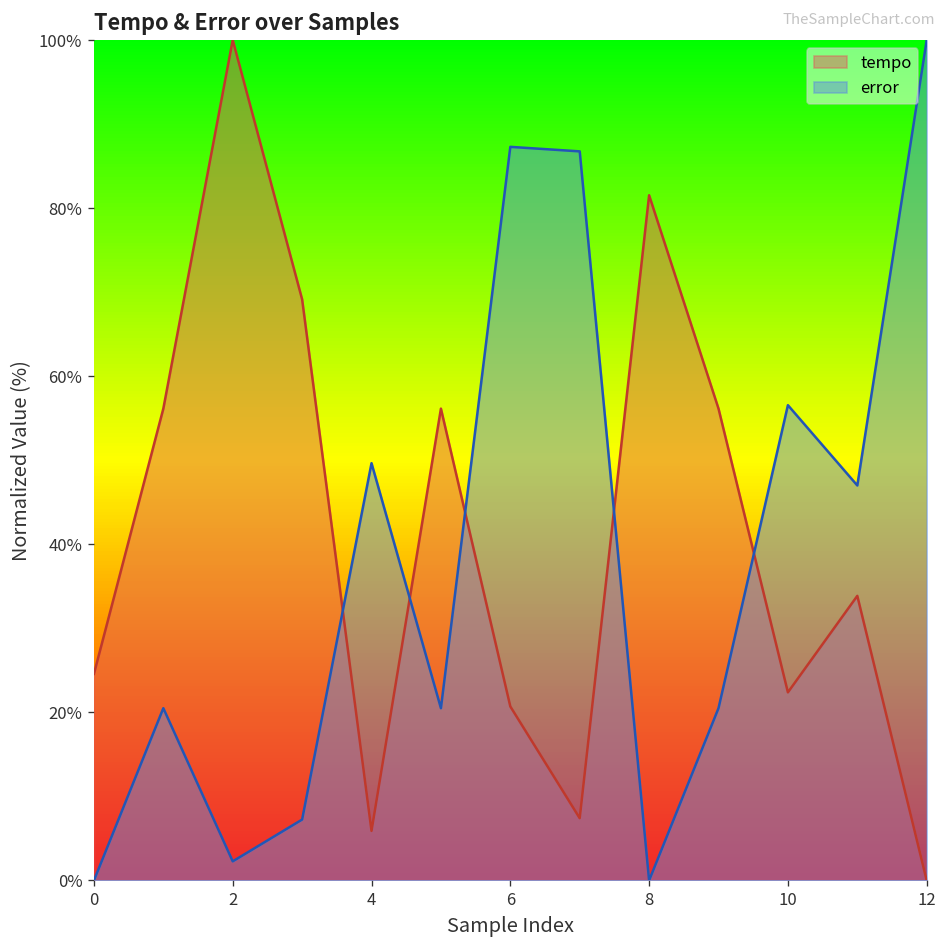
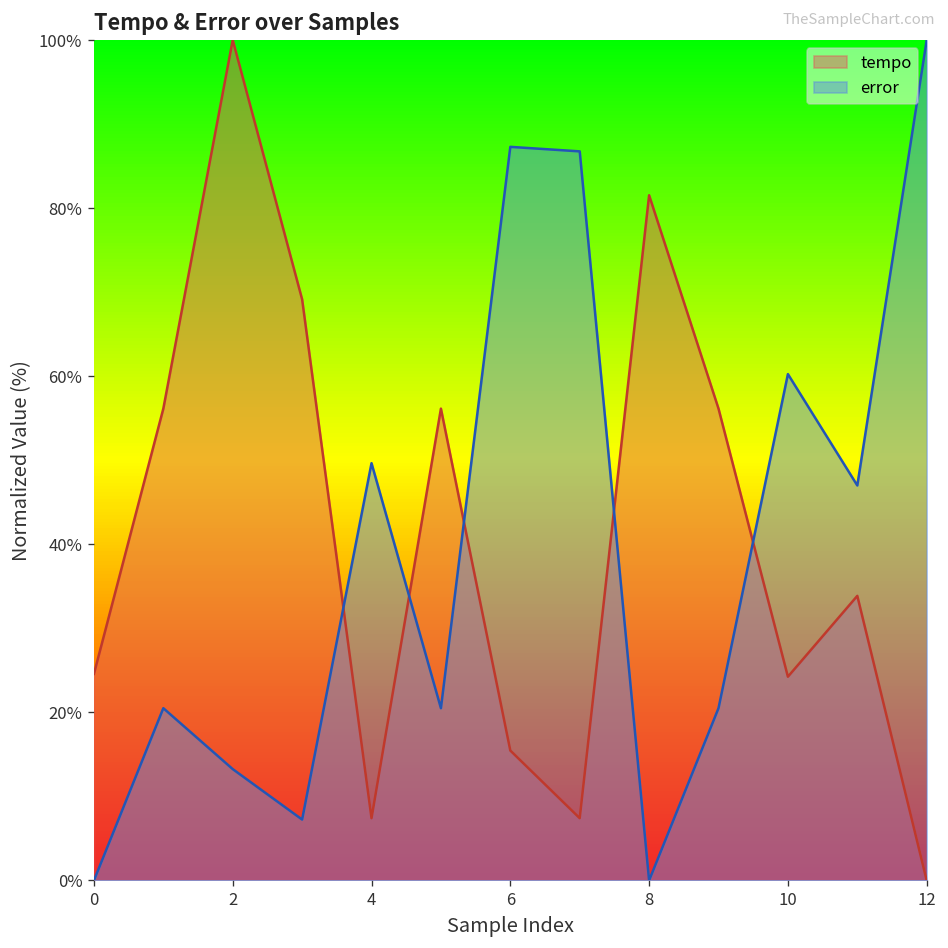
error, 2: 2% -> 13%
tempo, 4: 6% -> 7%
tempo, 6: 21% -> 15%
tempo, 10: 22% -> 24%
error, 10: 57% -> 60%
